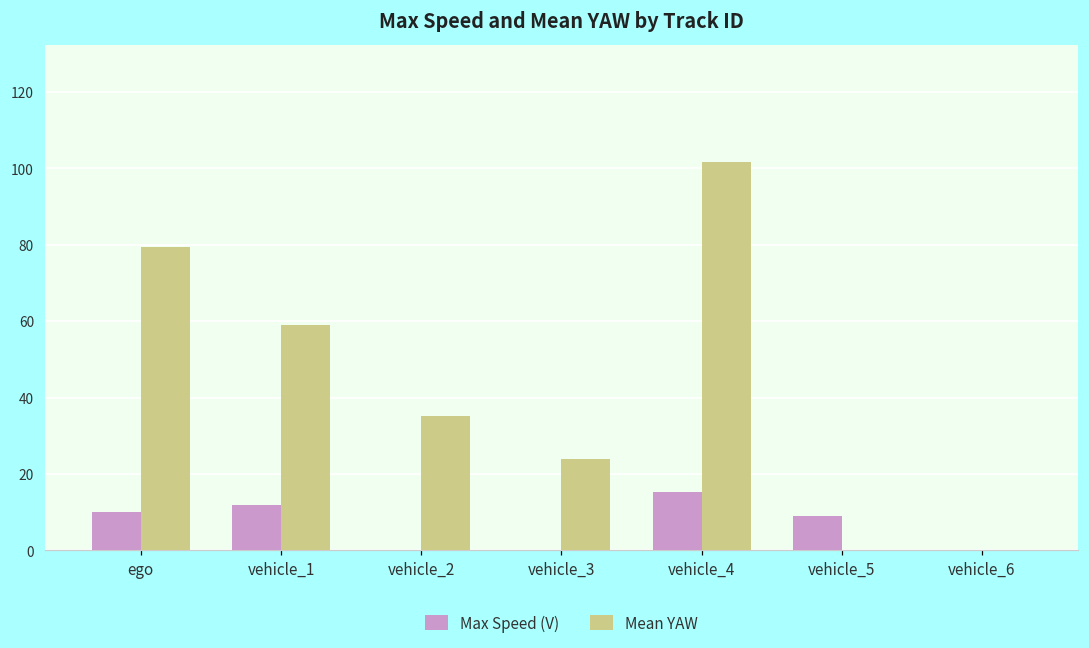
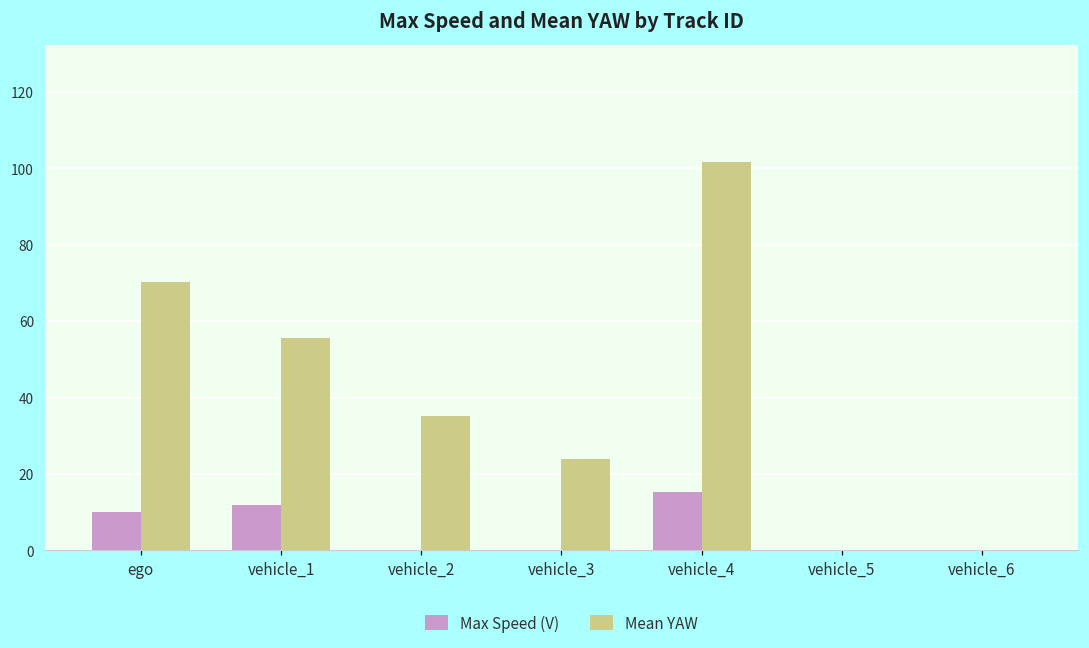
Mean YAW, ego: 80 -> 70
Mean YAW, vehicle_1: 59 -> 55
Max Speed (V), vehicle_5: 9 -> 0
